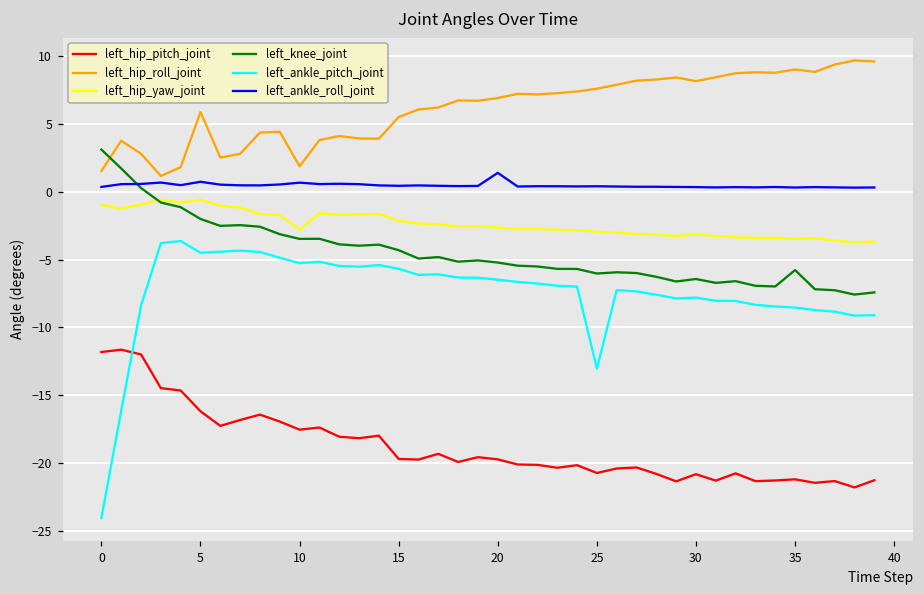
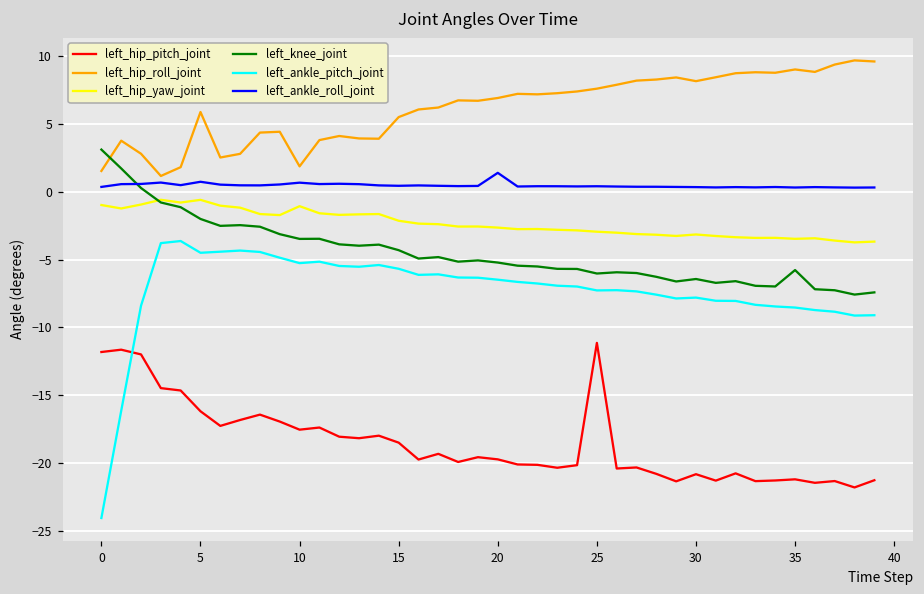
left_hip_yaw_joint, 10: -2.8 -> -1.1
left_hip_pitch_joint, 15: -19.7 -> -18.5
left_hip_pitch_joint, 25: -20.7 -> -11.1
left_ankle_pitch_joint, 25: -13.0 -> -7.3
